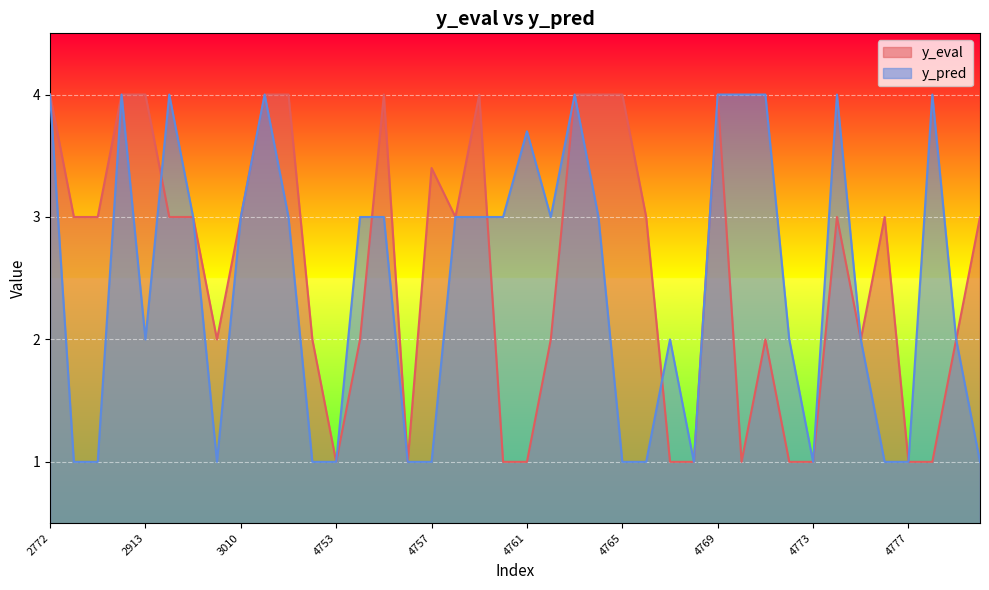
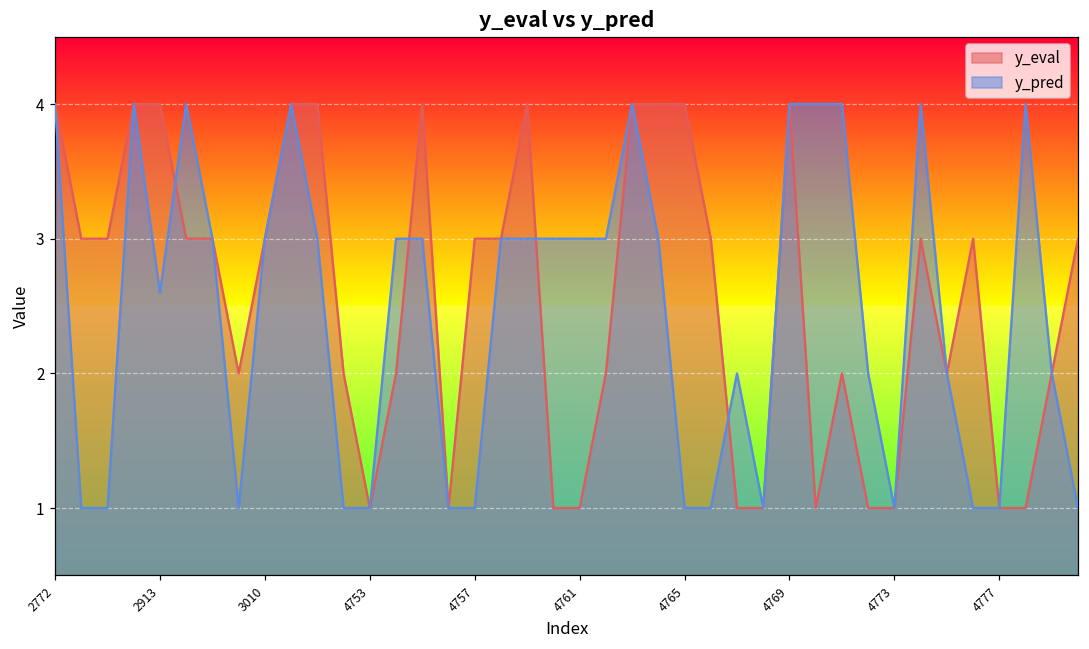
y_pred, 2913: 2.0 -> 2.6
y_eval, 4757: 3.4 -> 3.0
y_pred, 4761: 3.7 -> 3.0
